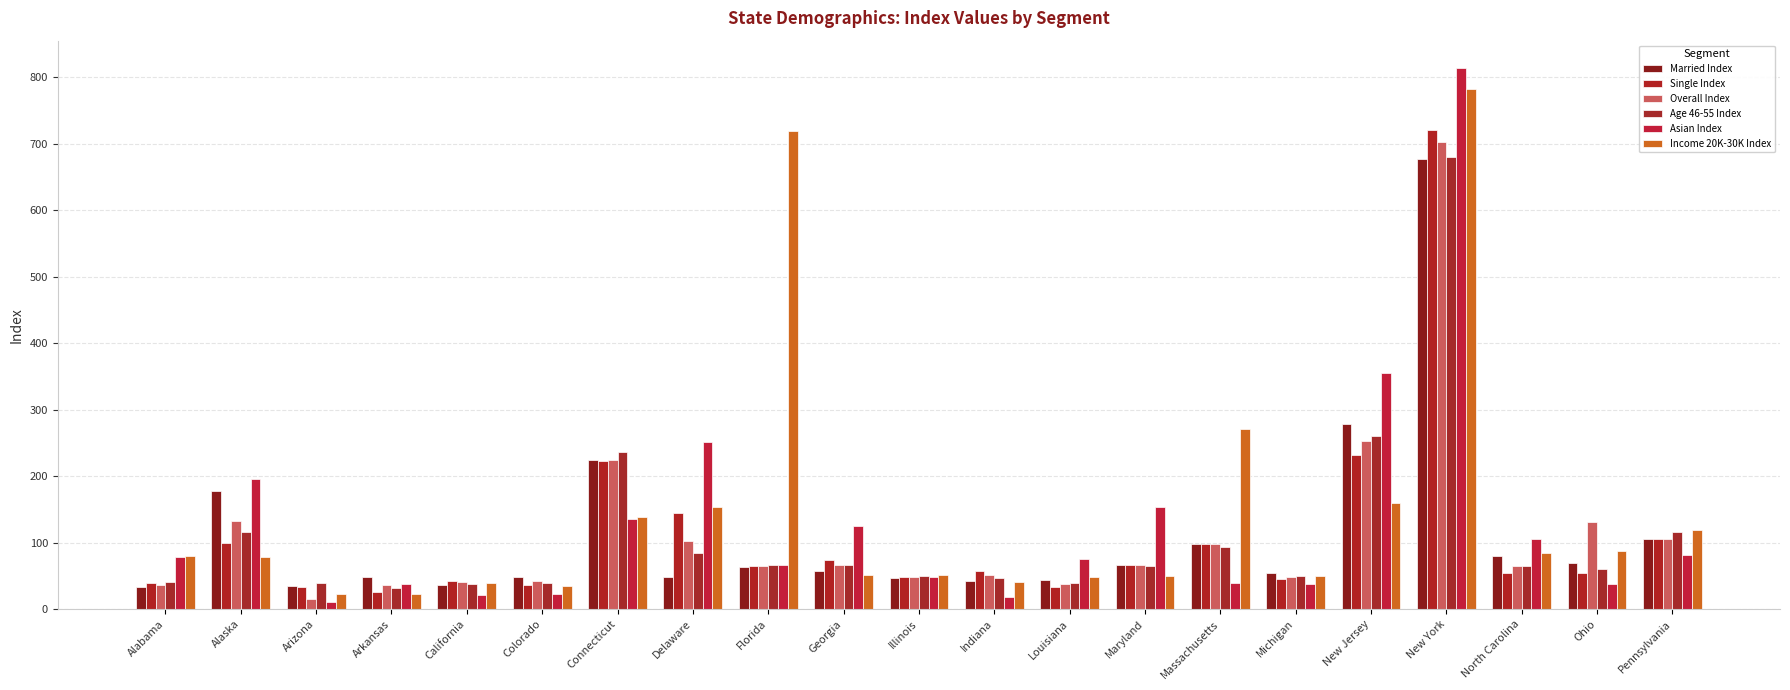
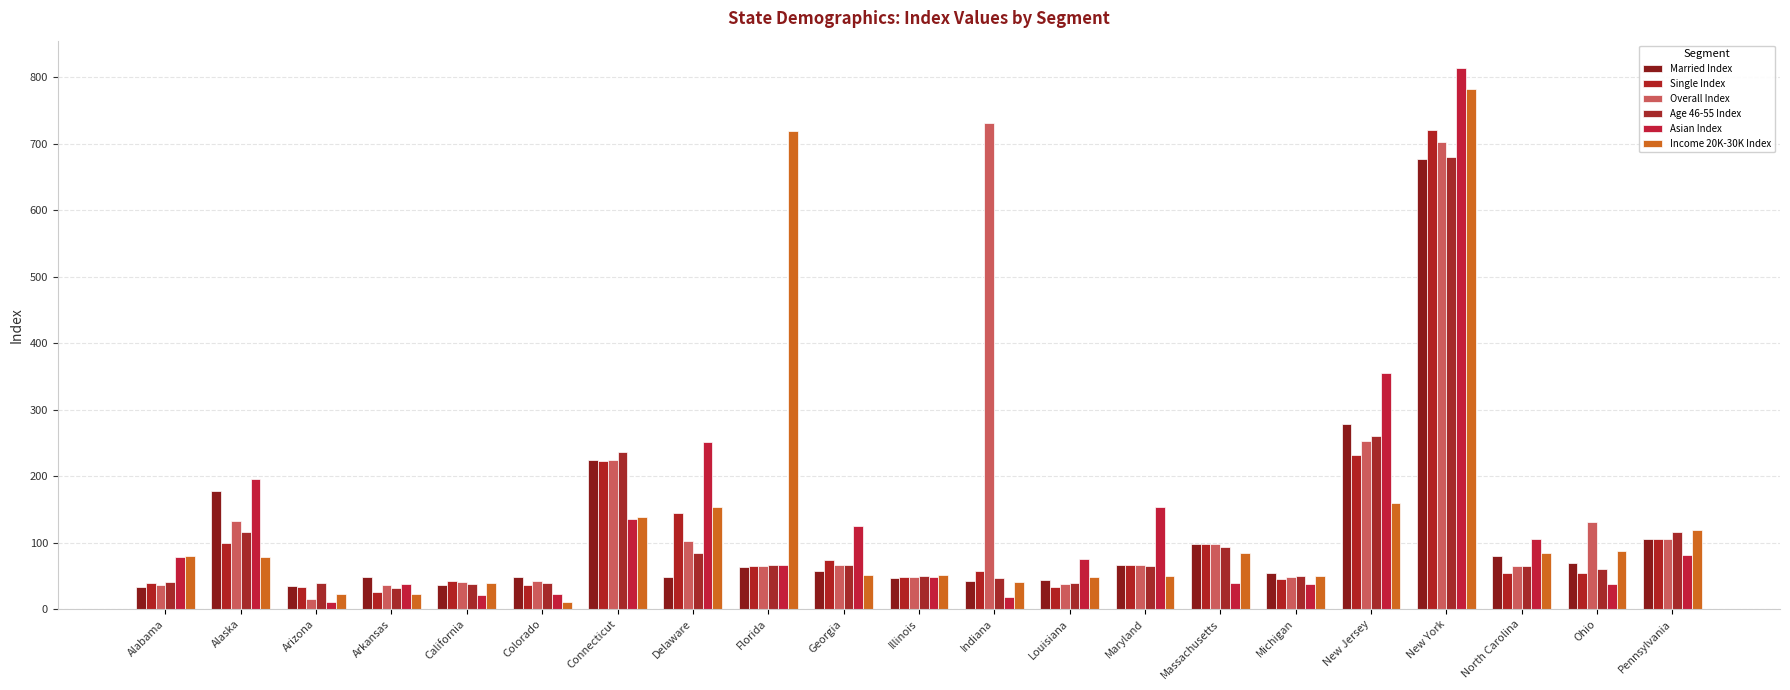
Income 20K-30K Index, Colorado: 40 -> 10
Overall Index, Indiana: 50 -> 730
Income 20K-30K Index, Massachusetts: 270 -> 80
